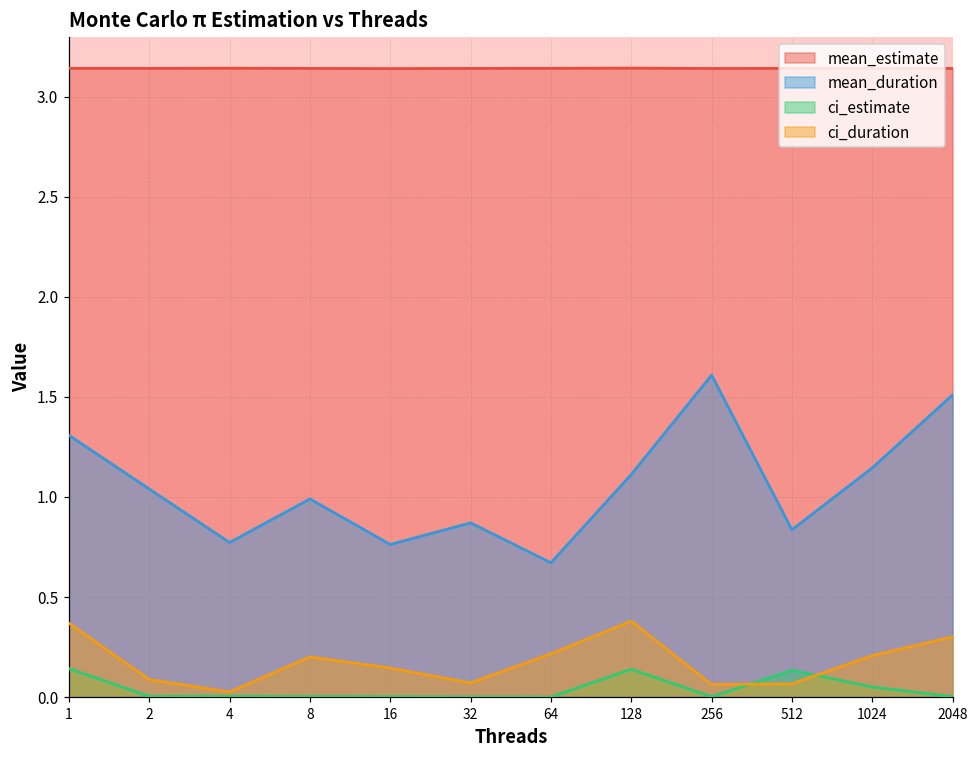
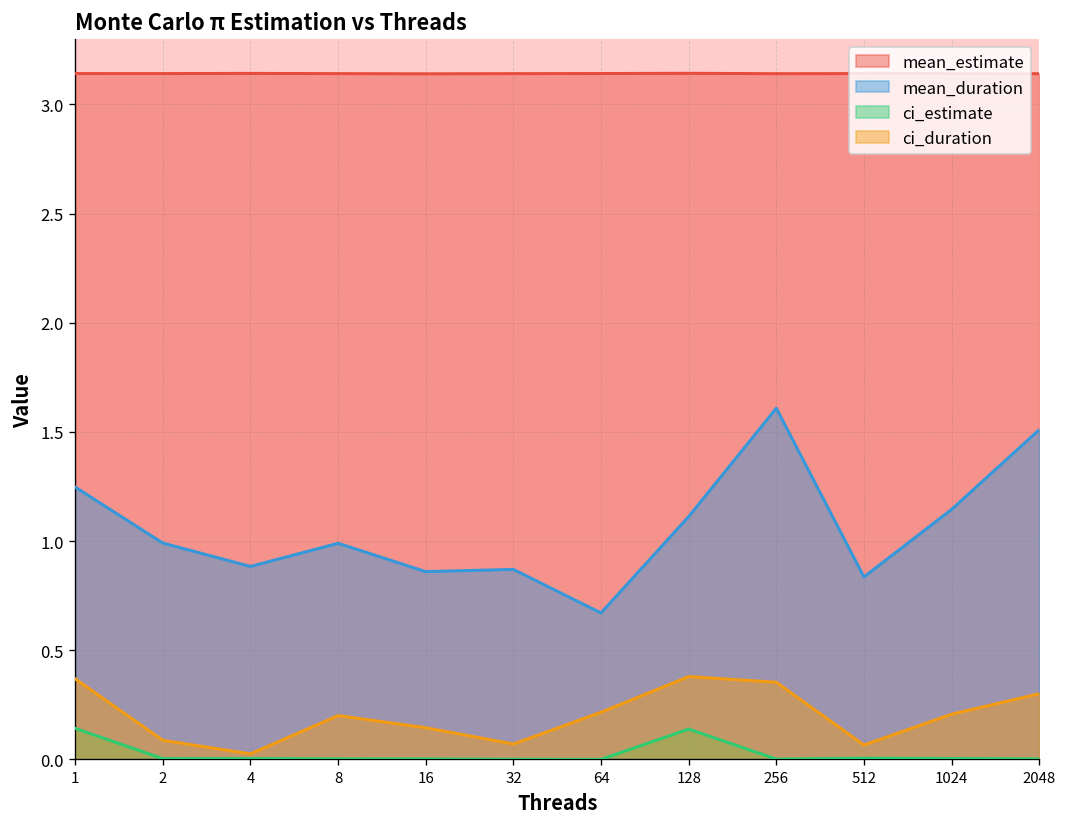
mean_duration, 1: 1.31 -> 1.25
mean_duration, 2: 1.04 -> 0.99
mean_duration, 4: 0.77 -> 0.88
mean_duration, 16: 0.76 -> 0.86
ci_duration, 256: 0.06 -> 0.35
ci_estimate, 512: 0.13 -> 0.01
ci_estimate, 1024: 0.05 -> 0.00
